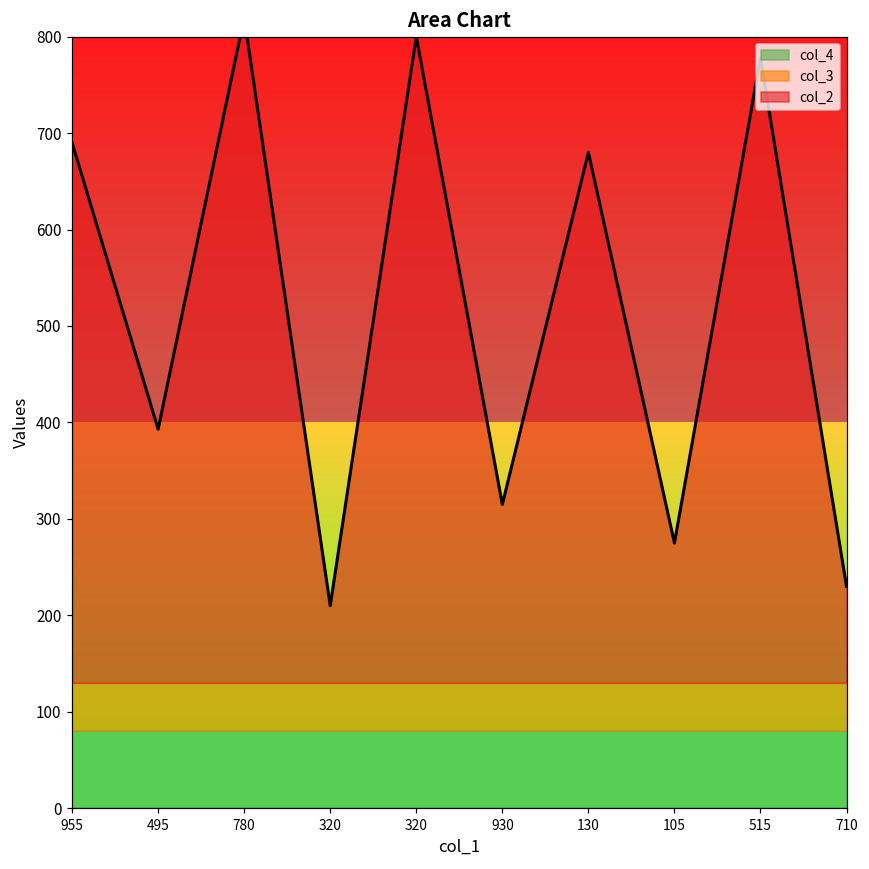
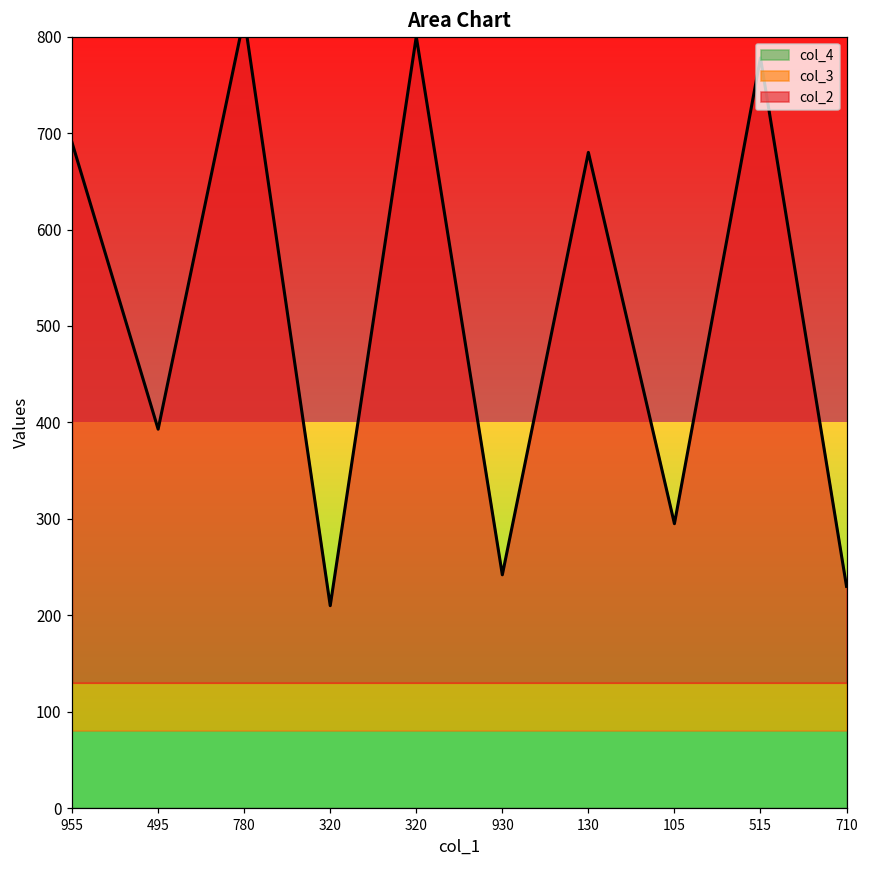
col_2, 930: 320 -> 240
col_2, 105: 280 -> 300
